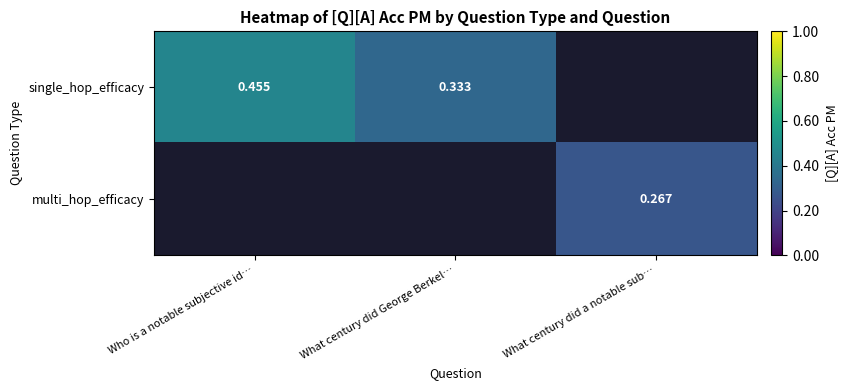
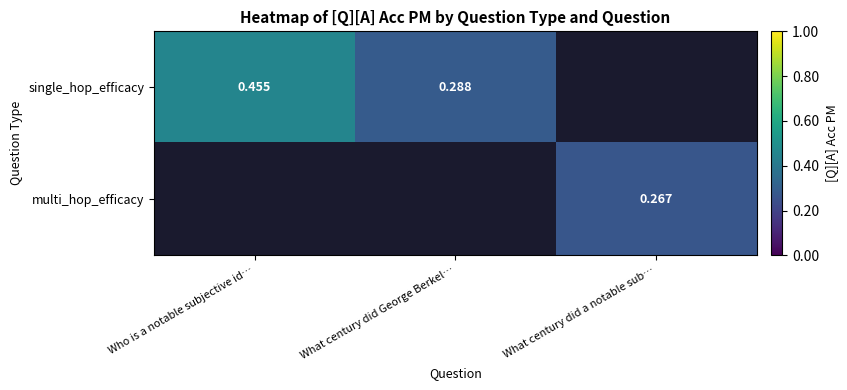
single_hop_efficacy, What century did George Berkel…: 0.333 -> 0.288
